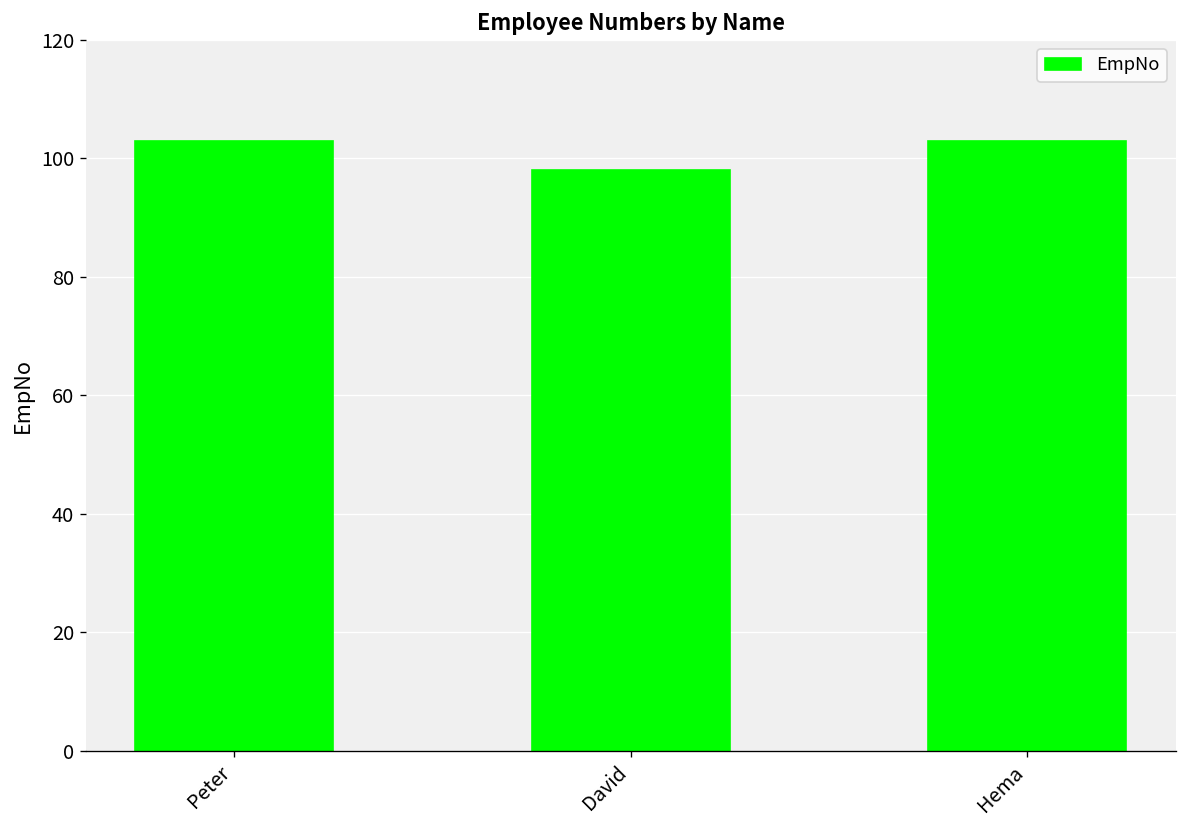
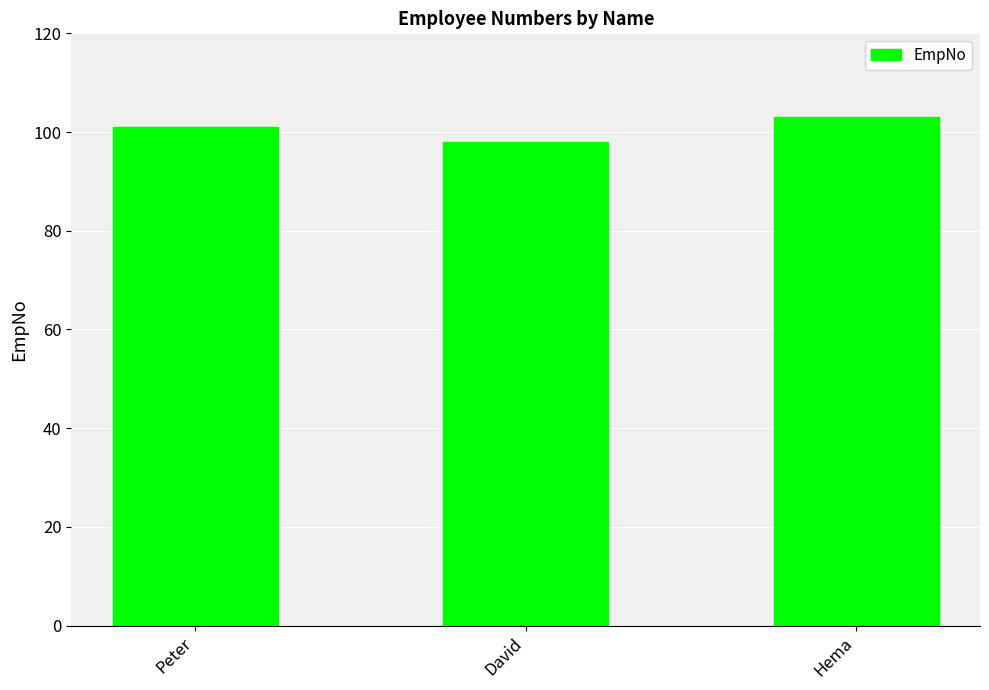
Peter: 103 -> 101
